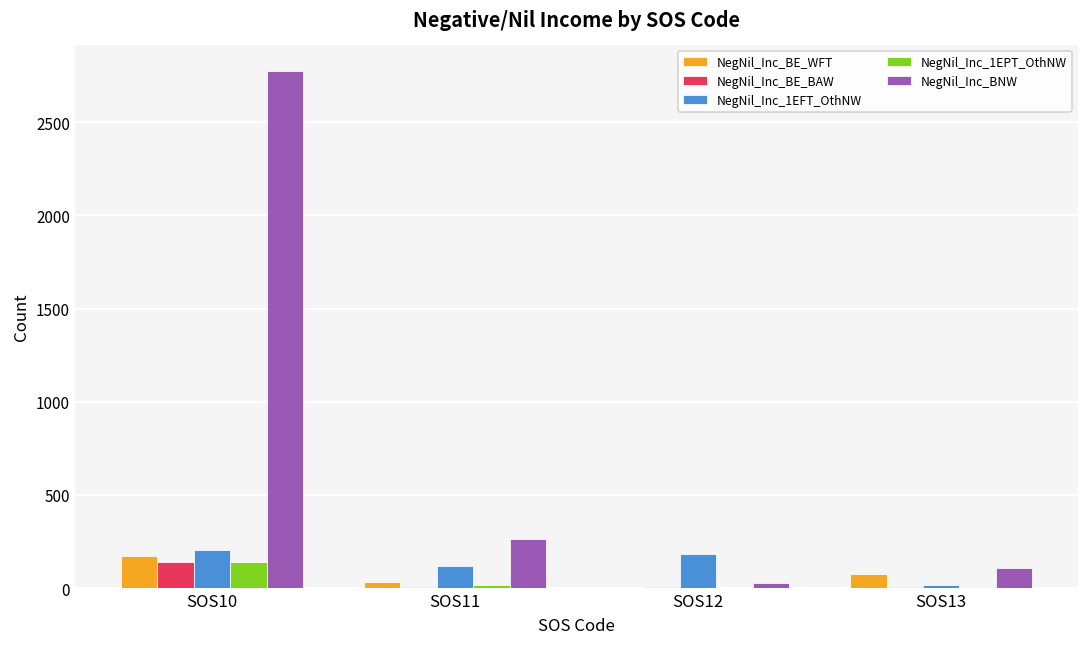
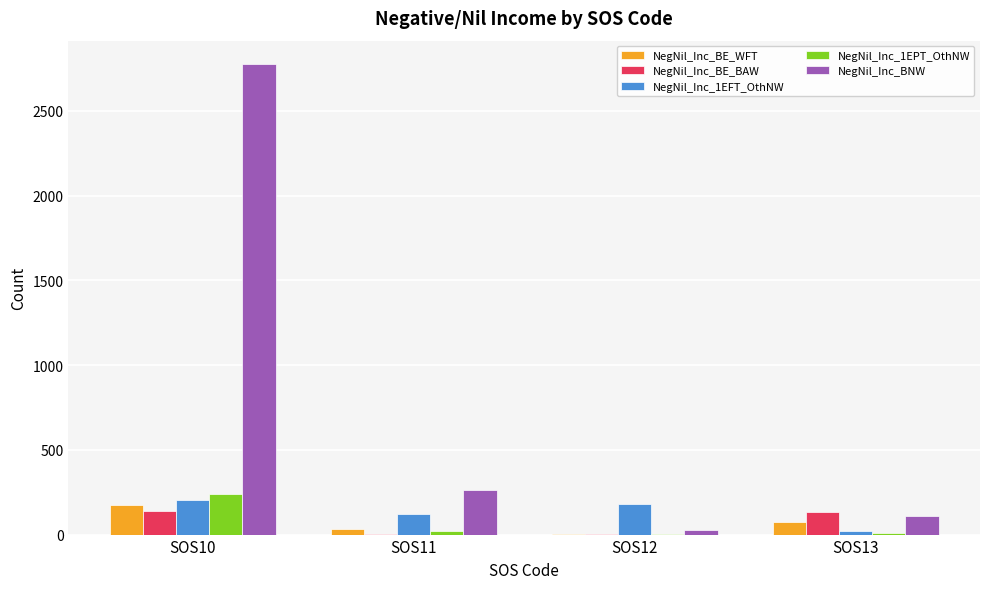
NegNil_Inc_1EPT_OthNW, SOS10: 140 -> 240
NegNil_Inc_BE_BAW, SOS13: 10 -> 140
